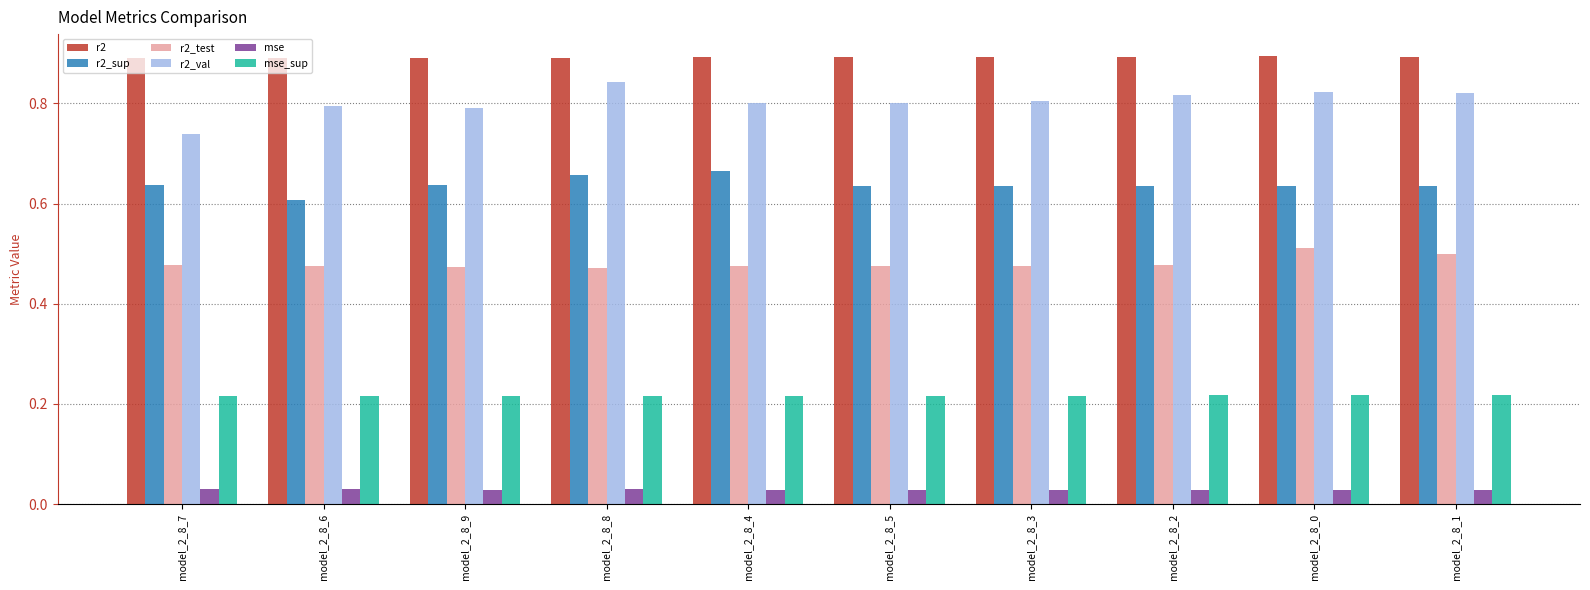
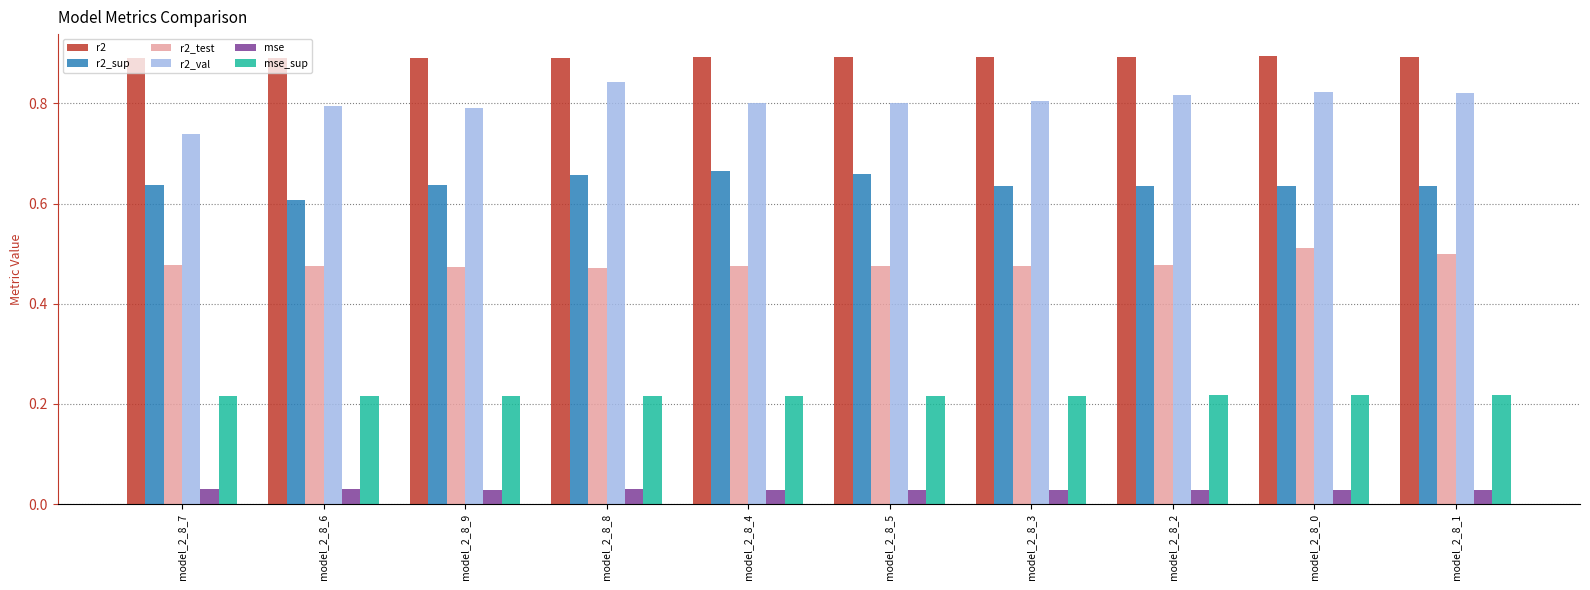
r2_sup, model_2_8_5: 0.64 -> 0.66
